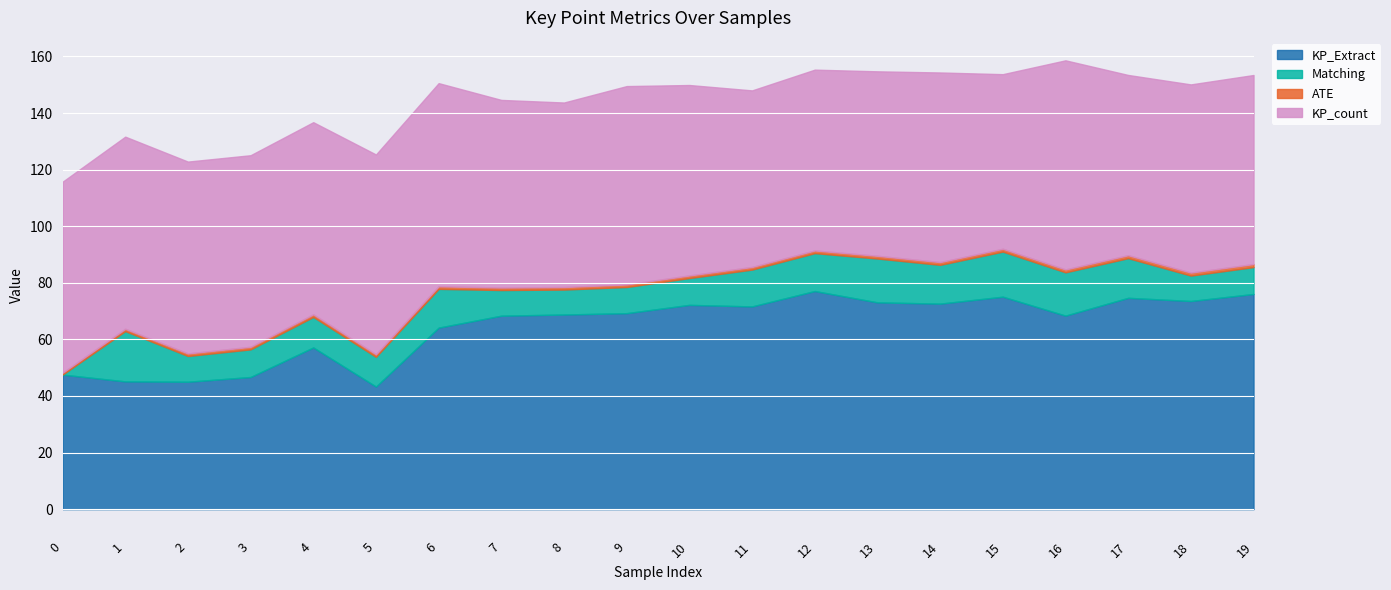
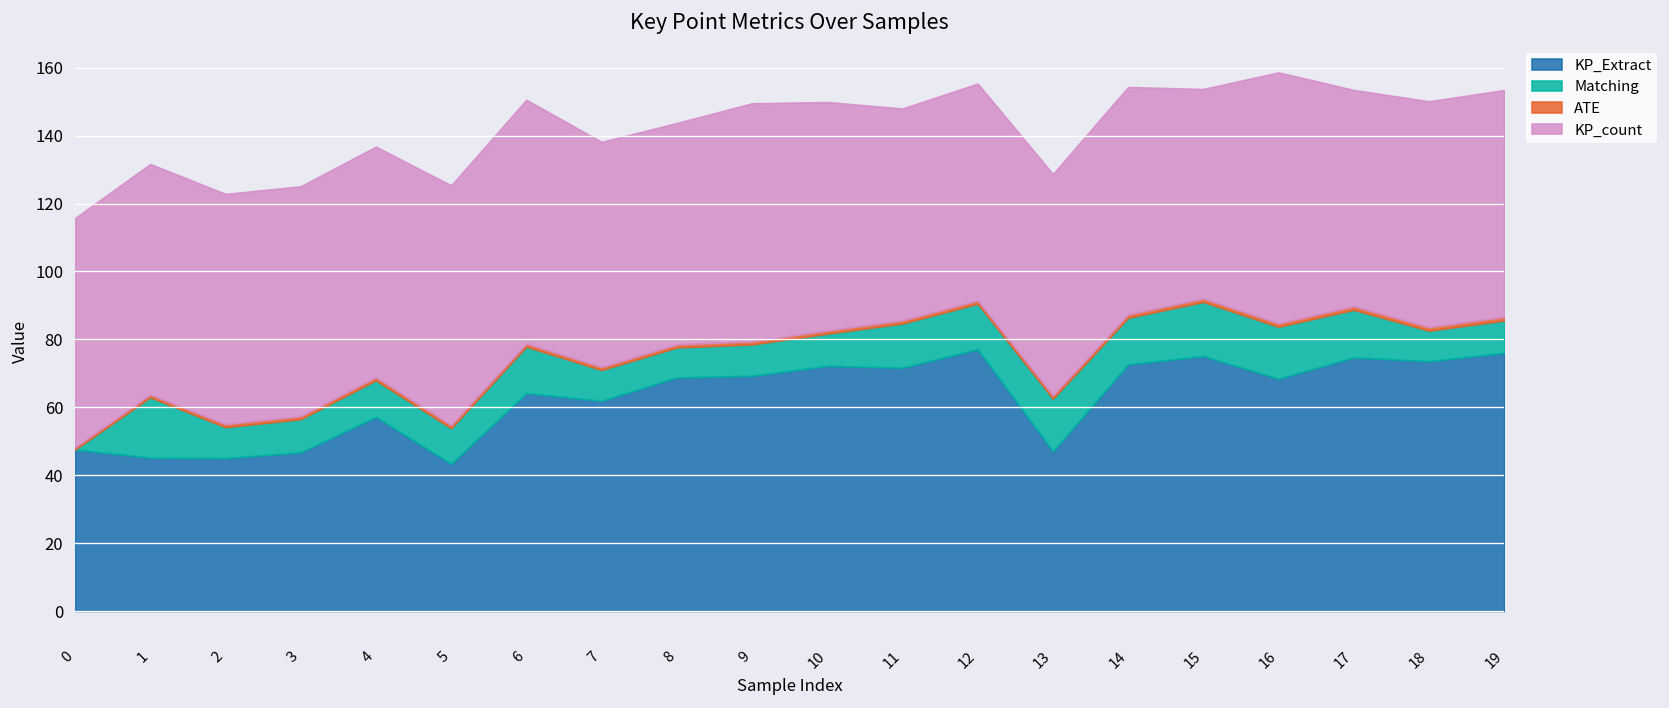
KP_Extract, 7: 68 -> 62
KP_Extract, 13: 73 -> 47
